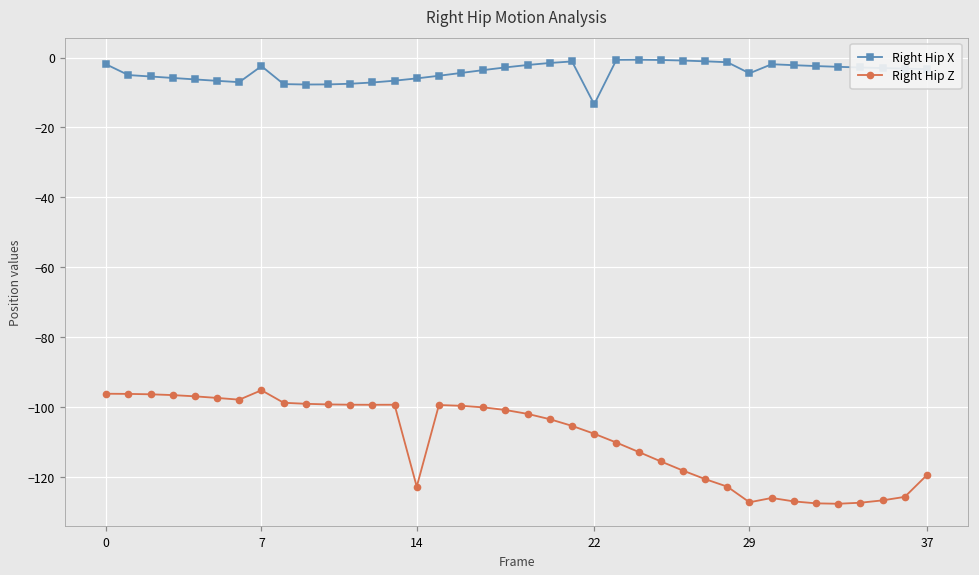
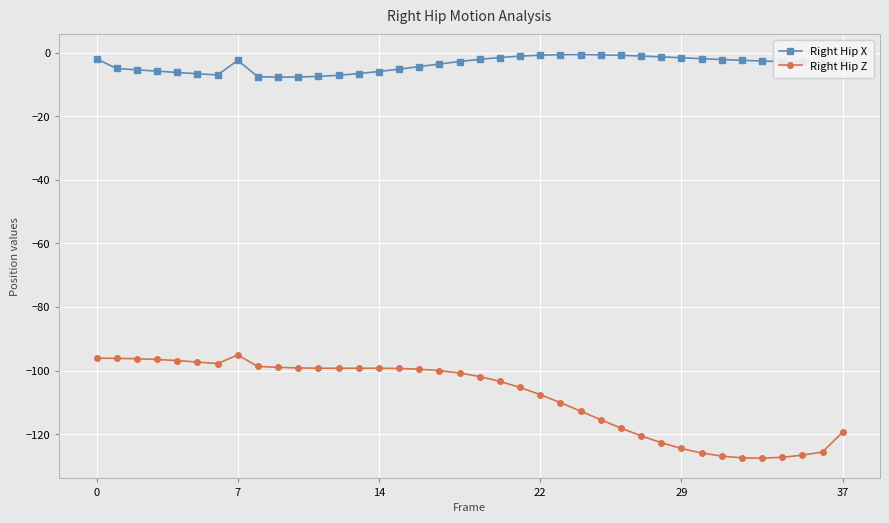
Right Hip Z, 14: -123 -> -99
Right Hip X, 22: -13 -> -1
Right Hip X, 29: -5 -> -2
Right Hip Z, 29: -127 -> -125
